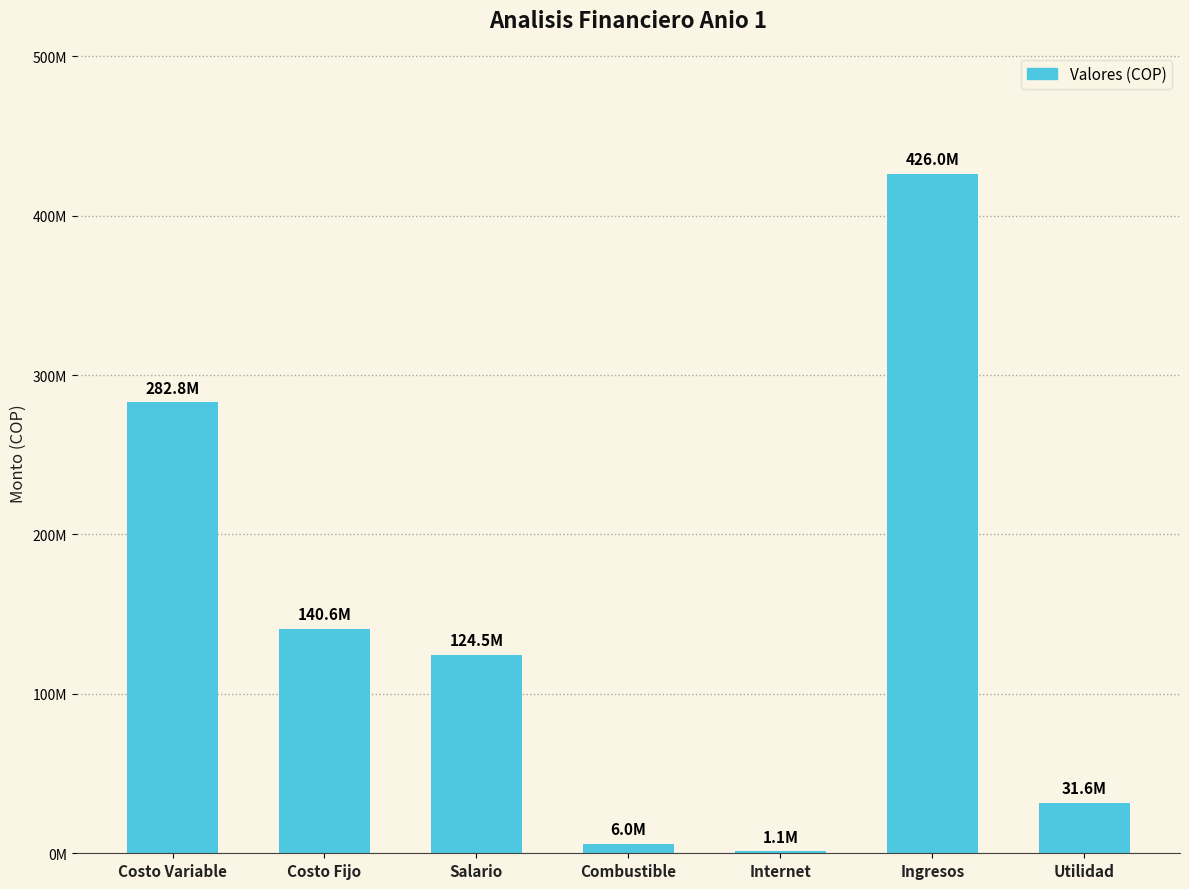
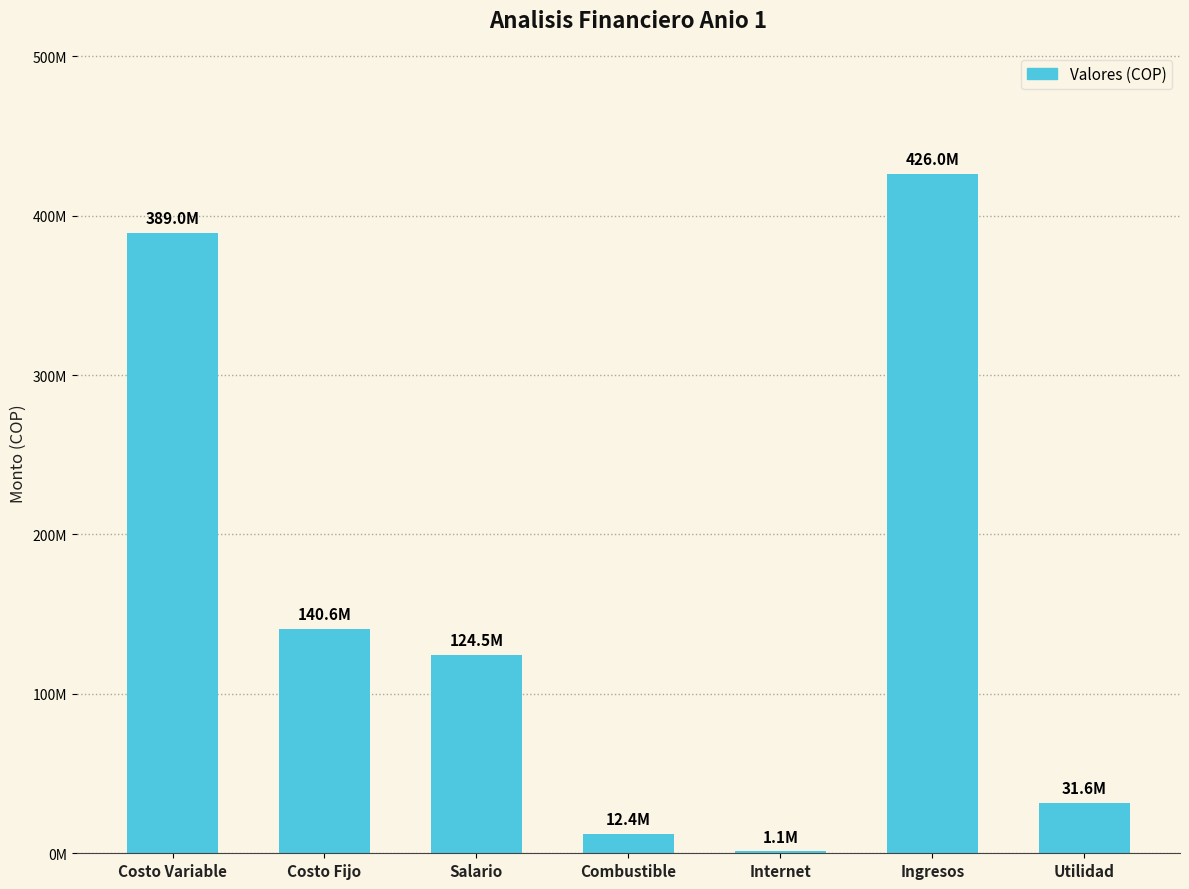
Costo Variable: 282.8M -> 389.0M
Combustible: 6.0M -> 12.4M
